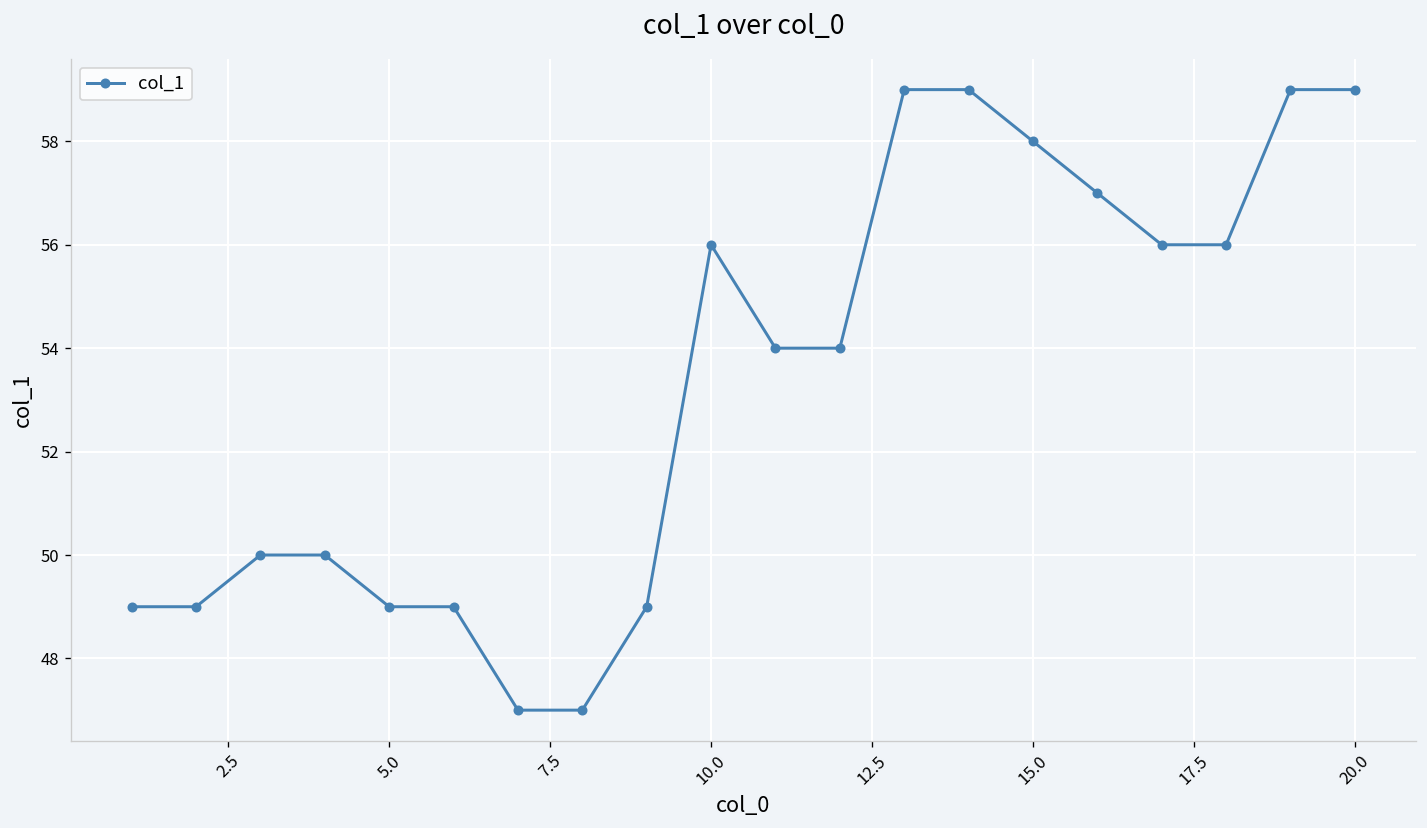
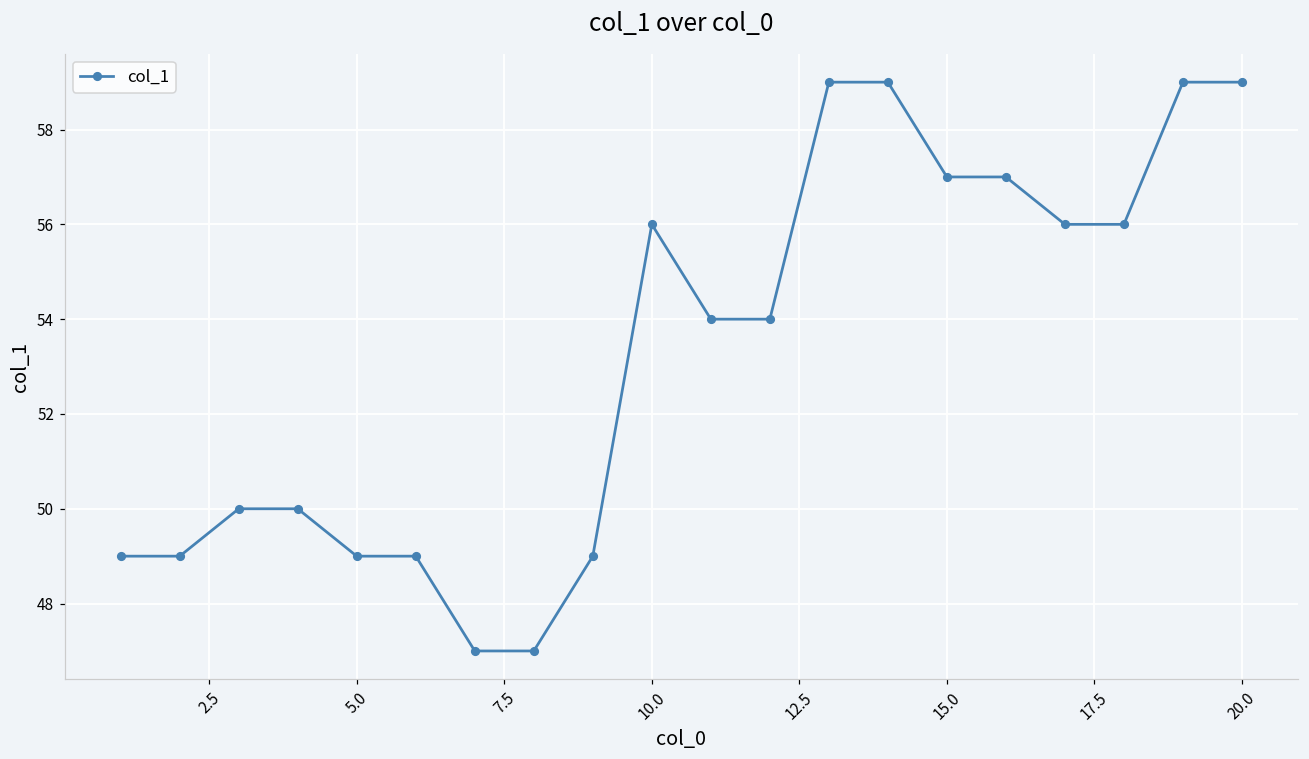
15.0: 58 -> 57
